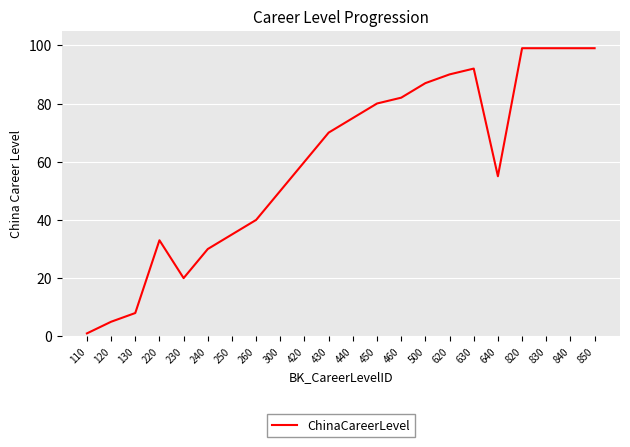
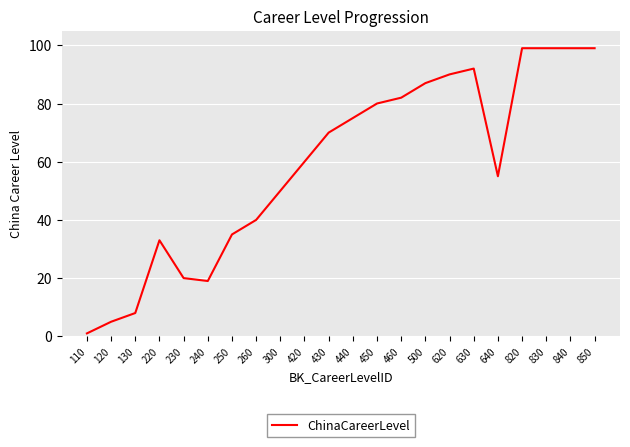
240: 30 -> 19
